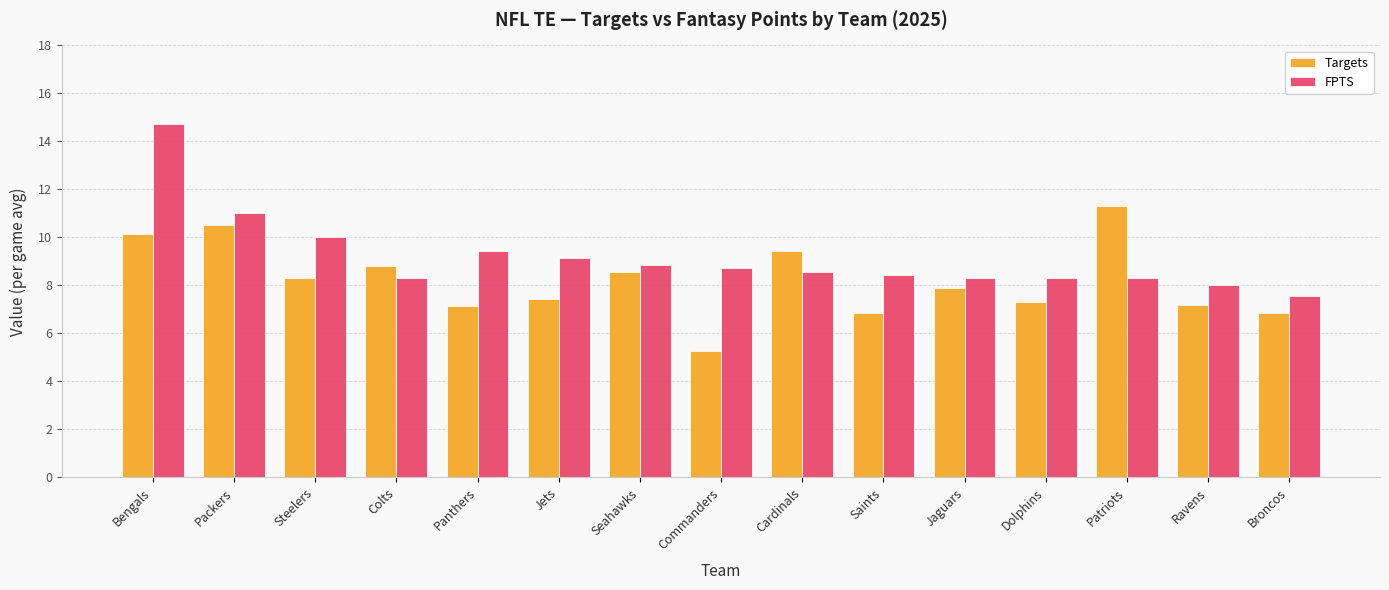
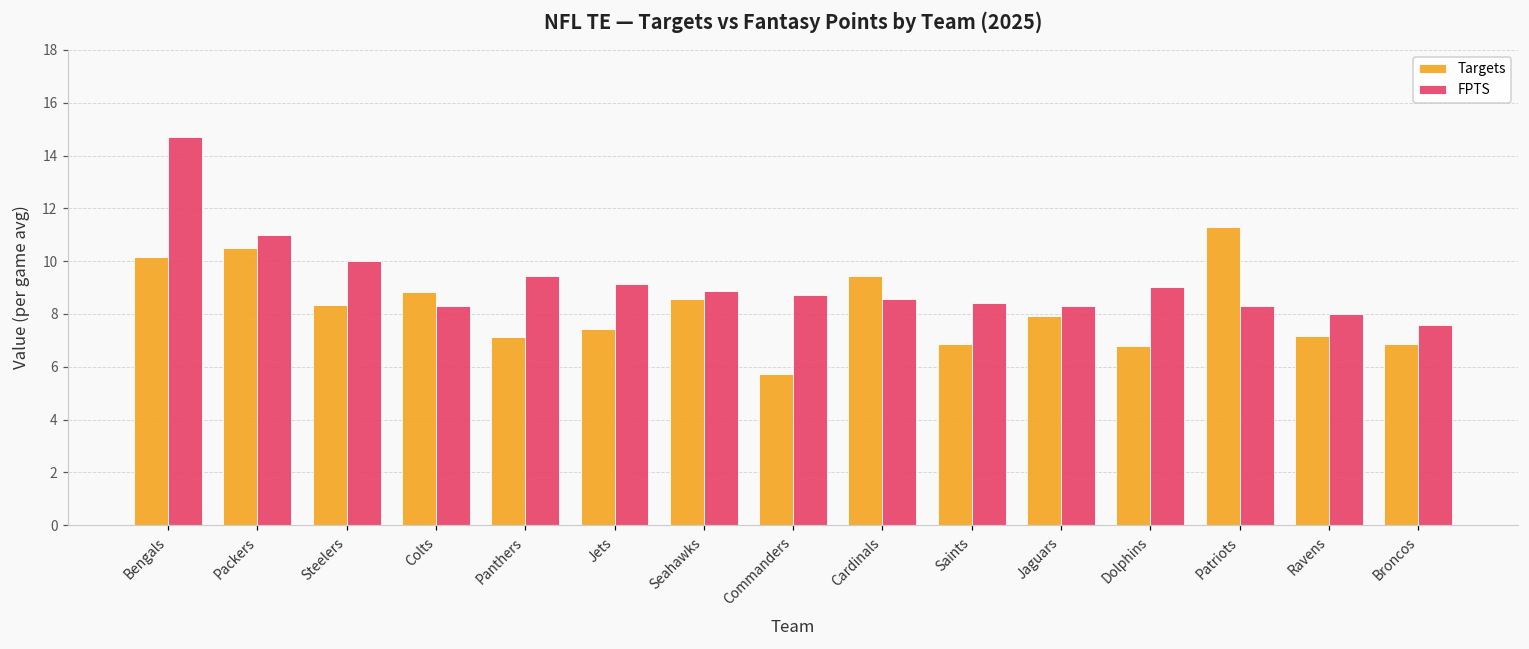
Targets, Commanders: 5.3 -> 5.7
Targets, Dolphins: 7.3 -> 6.8
FPTS, Dolphins: 8.3 -> 9.0
